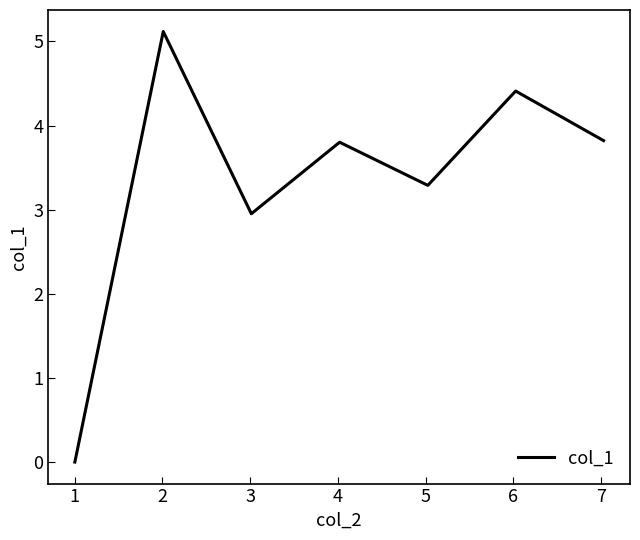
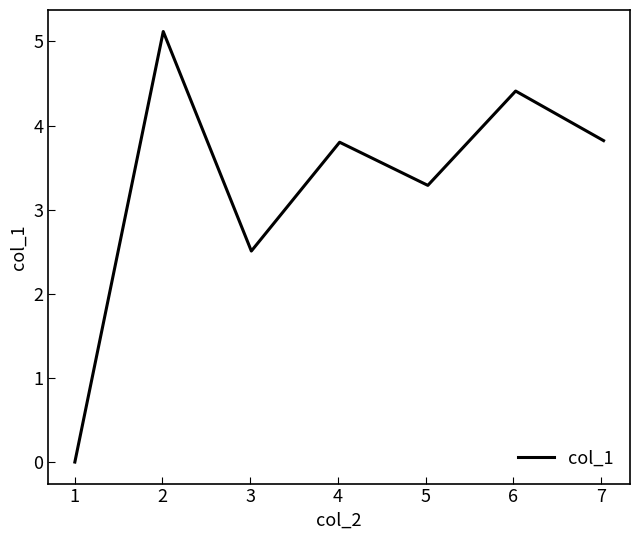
3: 3.0 -> 2.5
